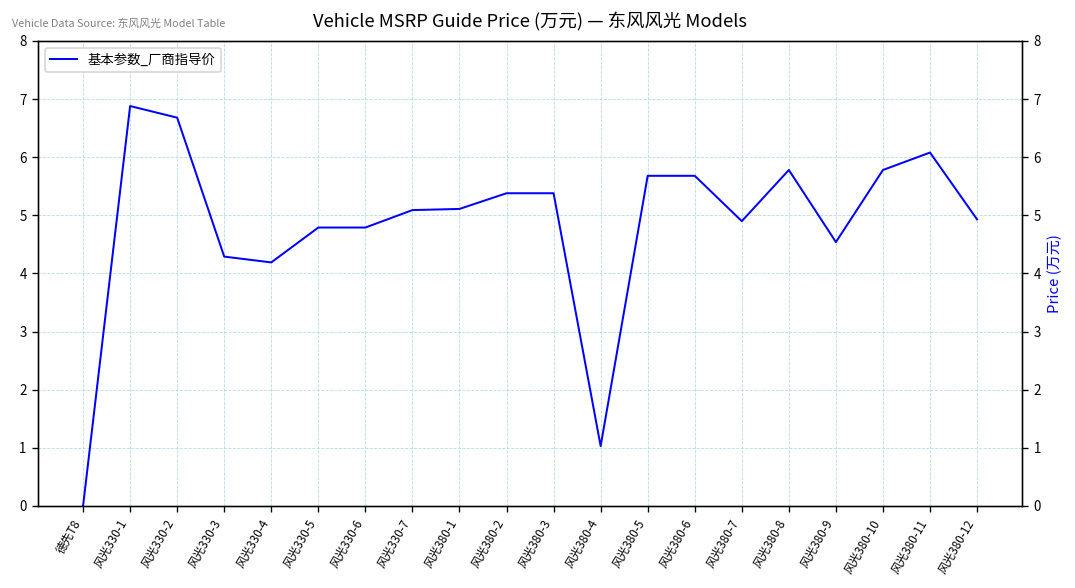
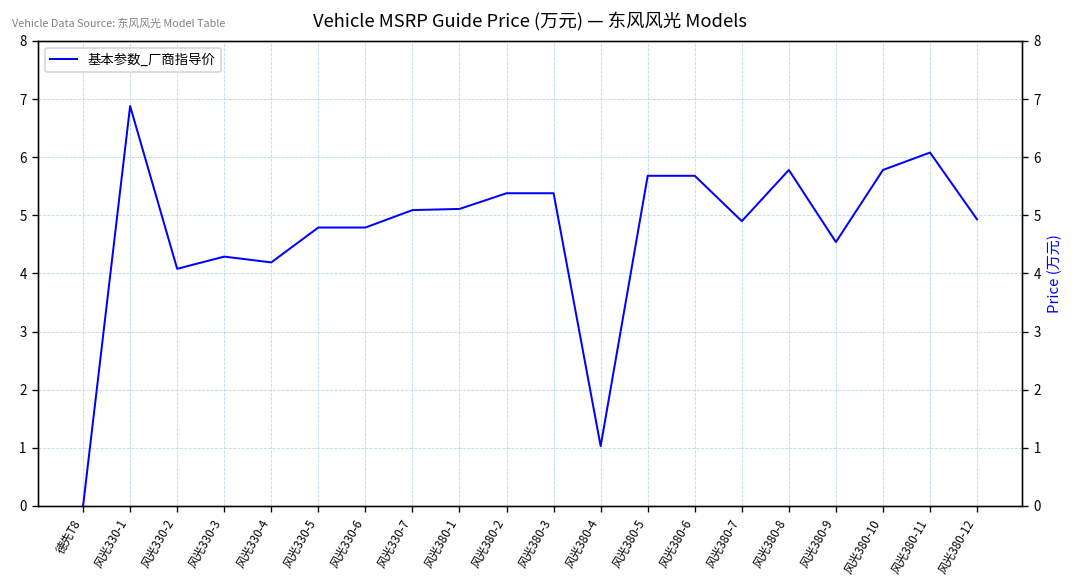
风光330-2: 6.7 -> 4.1
